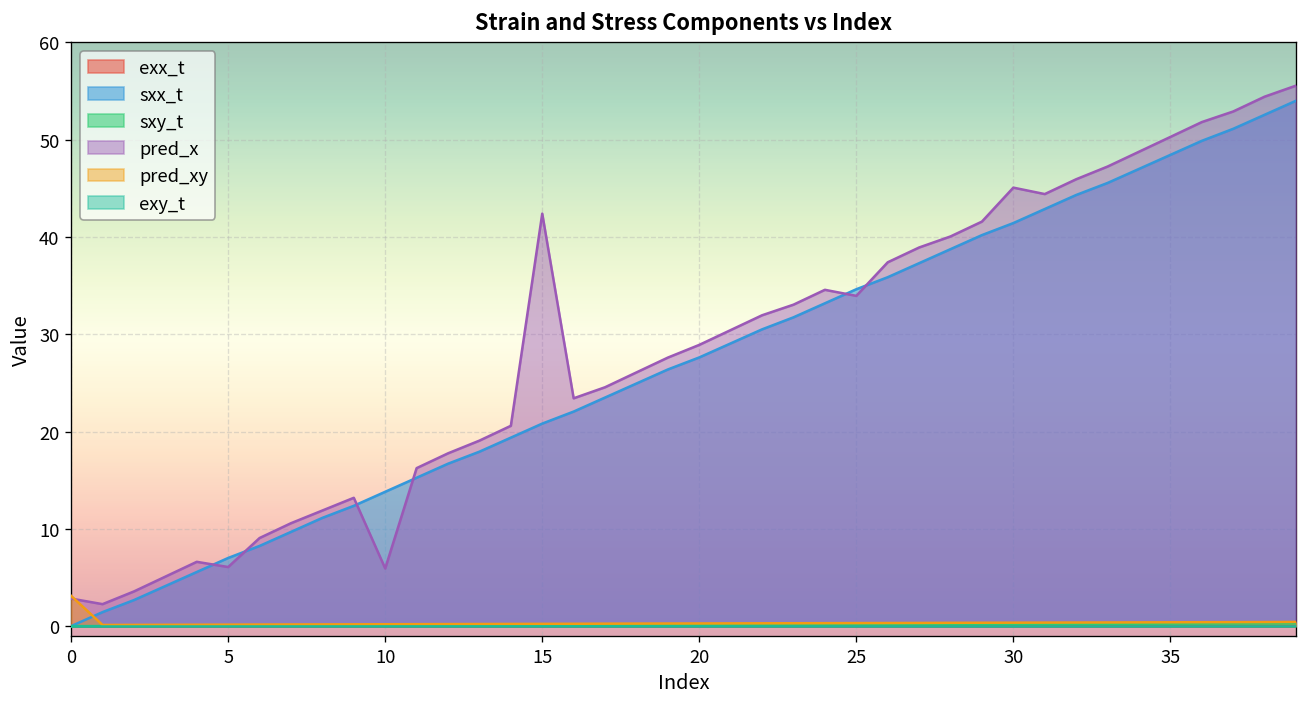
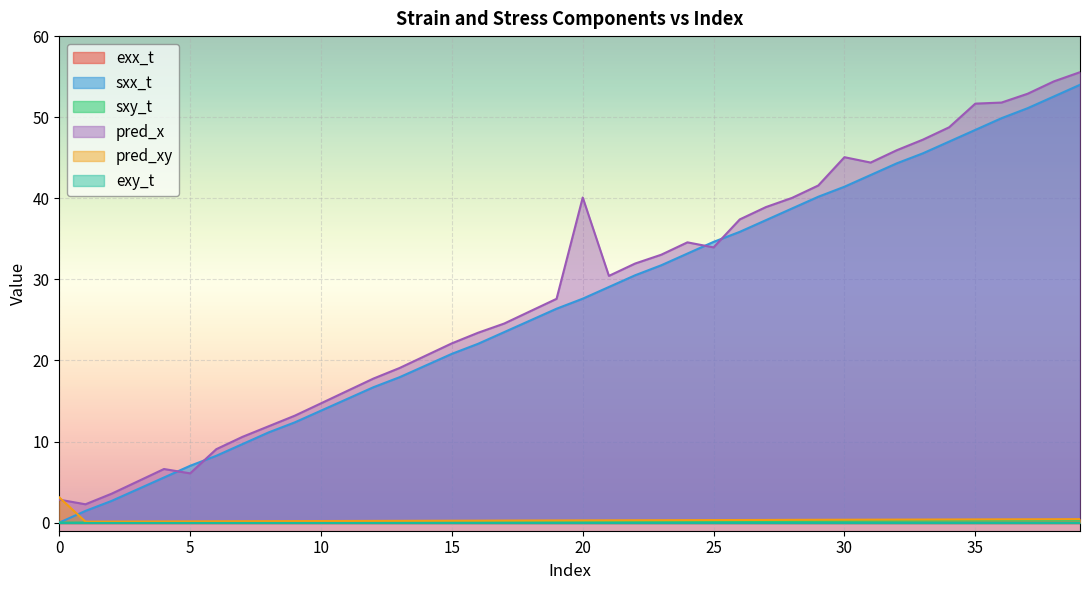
pred_x, 10: 6 -> 15
pred_x, 15: 42 -> 22
pred_x, 20: 29 -> 40
pred_x, 35: 50 -> 52
